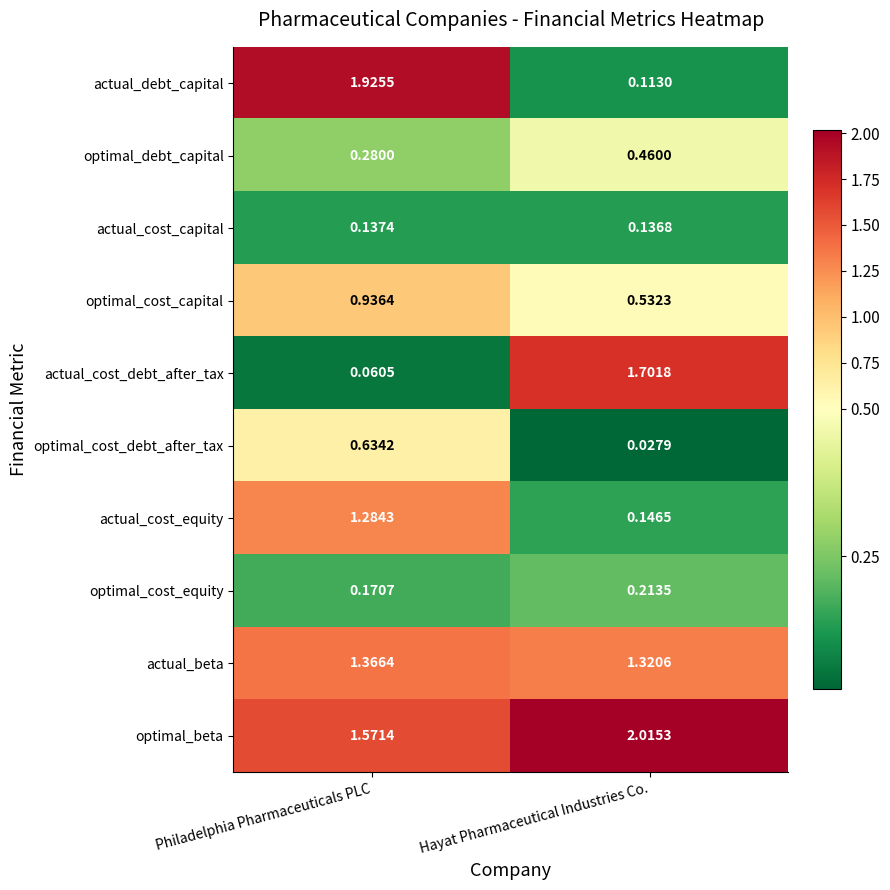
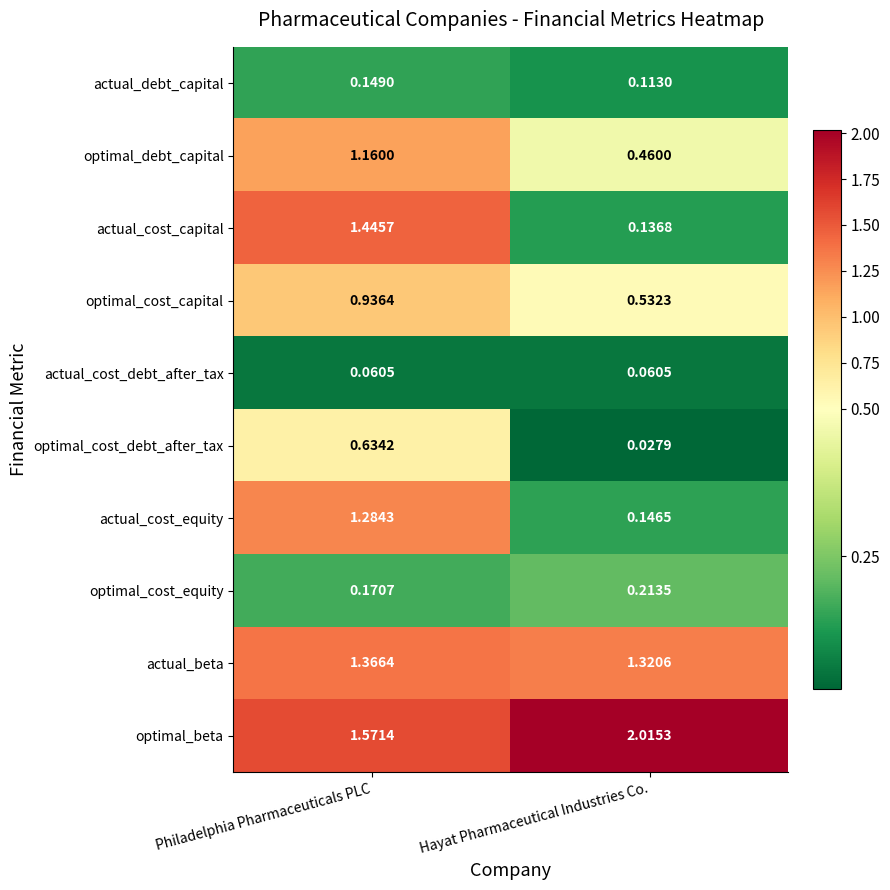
actual_debt_capital, Philadelphia Pharmaceuticals PLC: 1.9255 -> 0.1490
optimal_debt_capital, Philadelphia Pharmaceuticals PLC: 0.2800 -> 1.1600
actual_cost_capital, Philadelphia Pharmaceuticals PLC: 0.1374 -> 1.4457
actual_cost_debt_after_tax, Hayat Pharmaceutical Industries Co.: 1.7018 -> 0.0605
